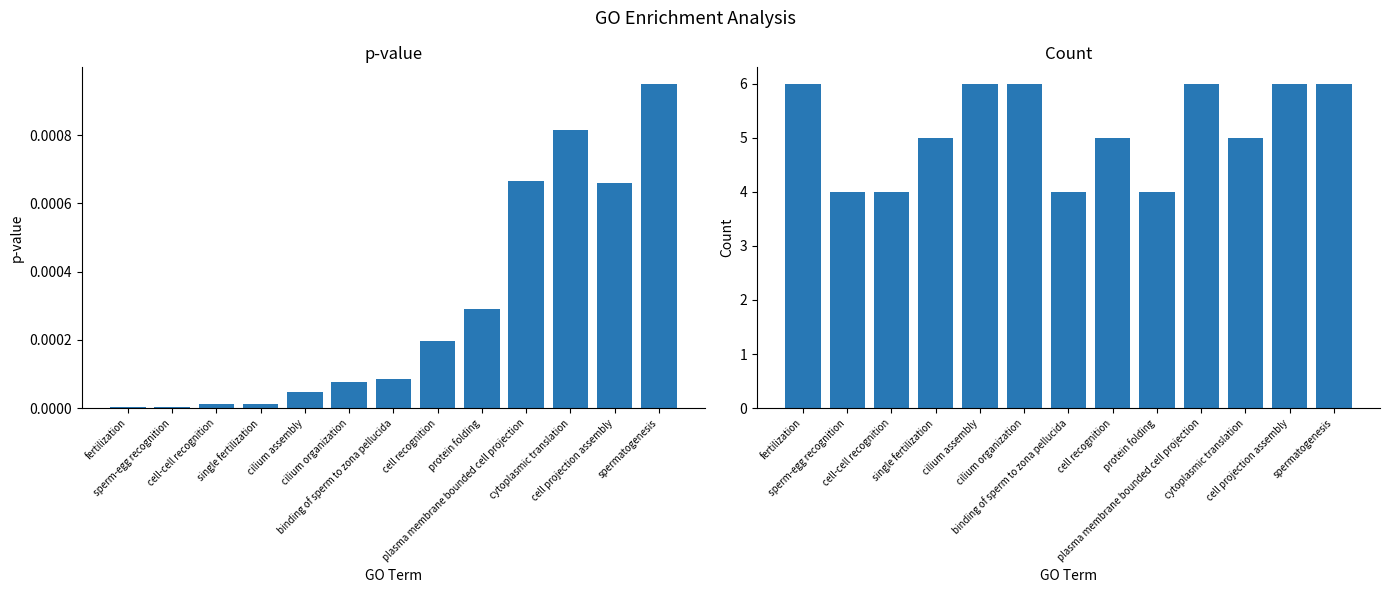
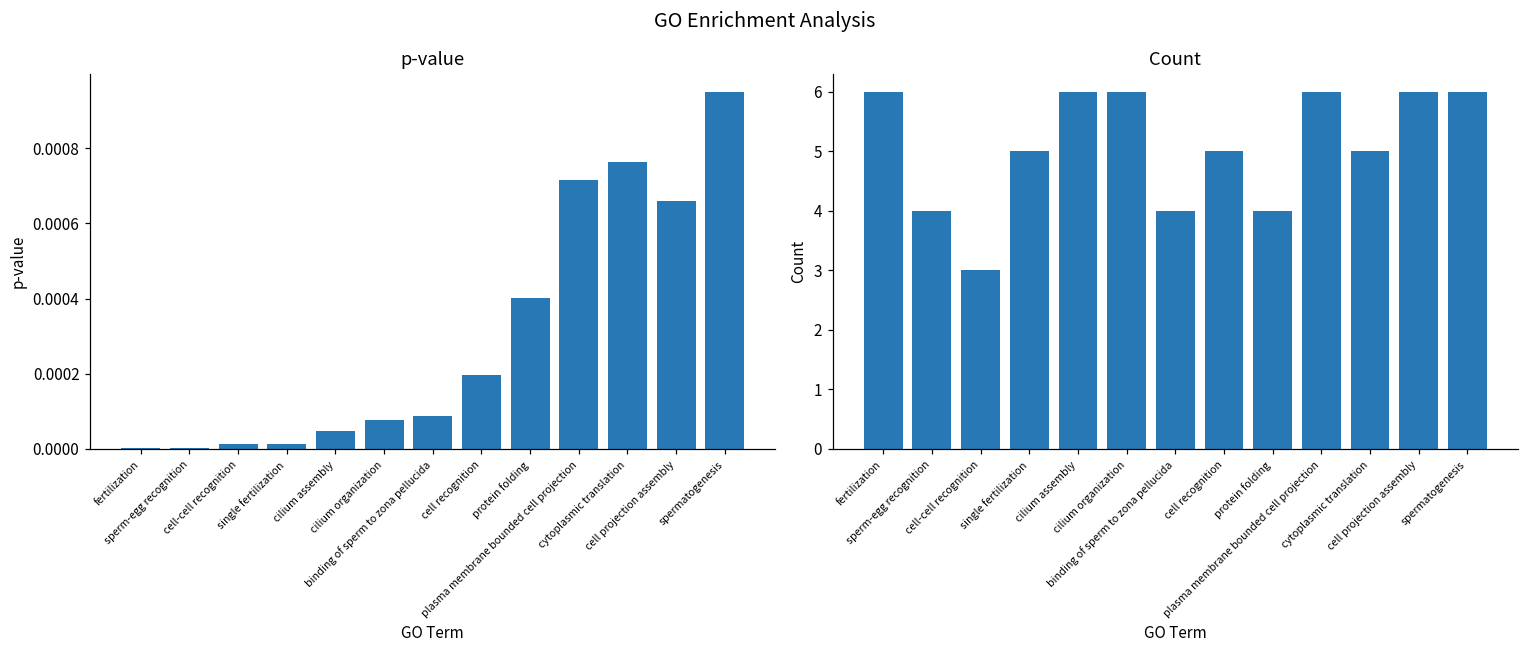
p-value, protein folding: 0.00029 -> 0.00040
p-value, plasma membrane bounded cell projection: 0.00067 -> 0.00072
p-value, cytoplasmic translation: 0.00081 -> 0.00076
Count, cell-cell recognition: 4 -> 3
